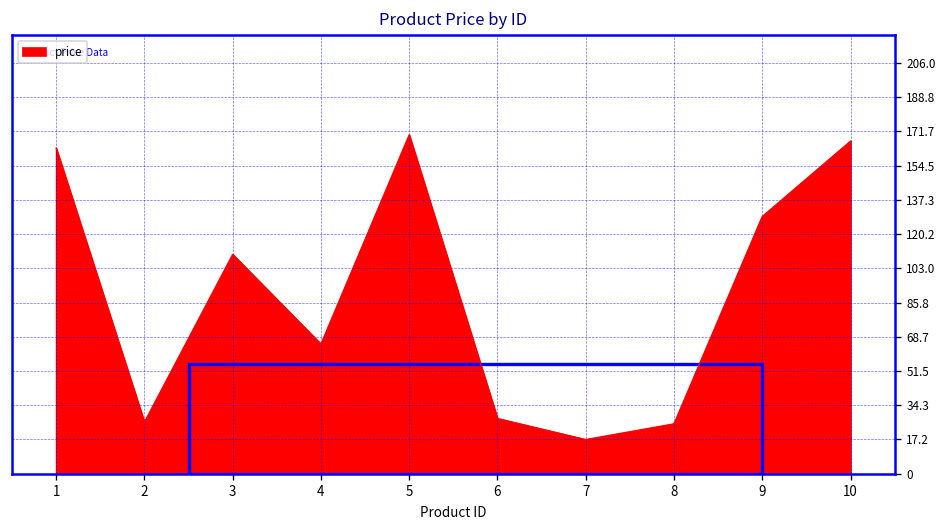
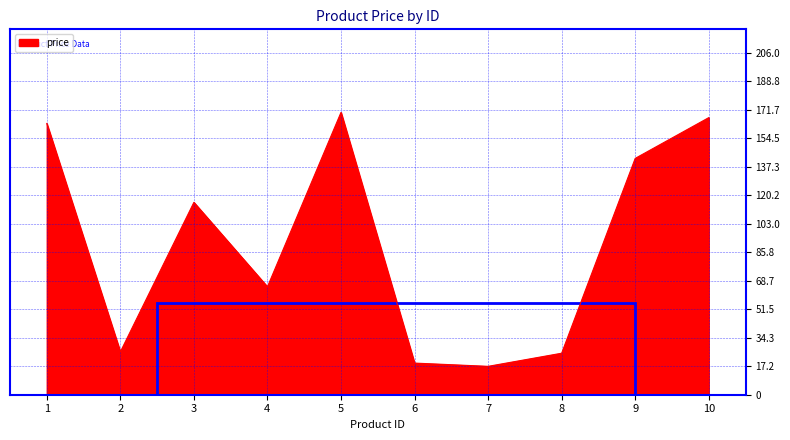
3: 110 -> 116
6: 28 -> 19
9: 129 -> 142
